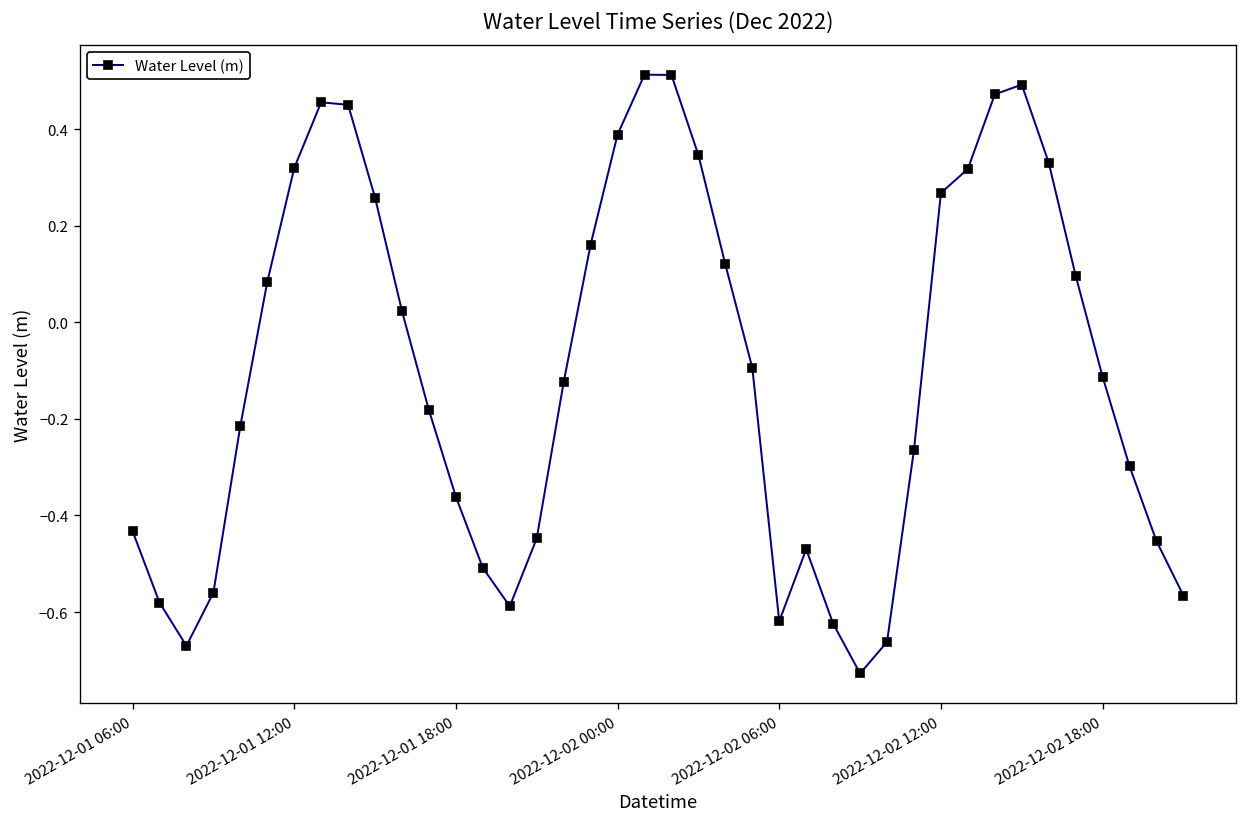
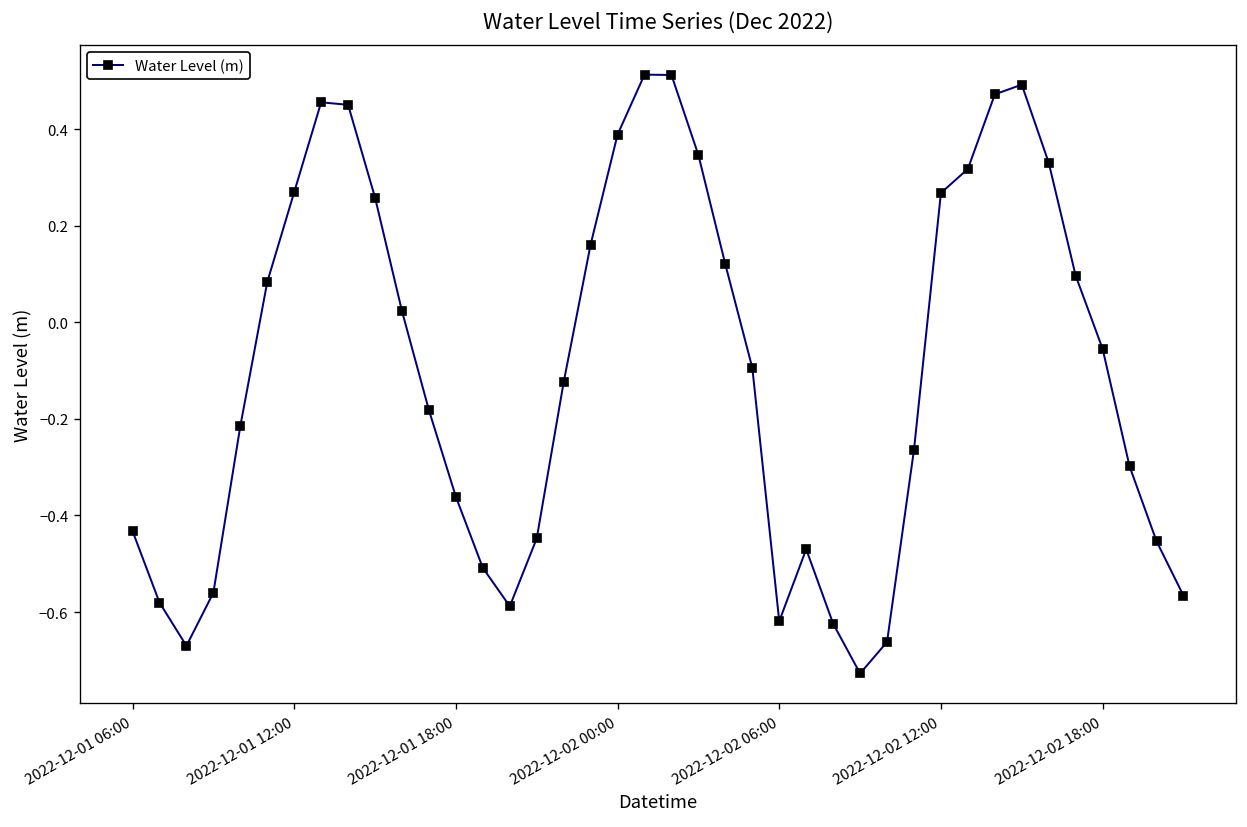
2022-12-01 12:00: 0.32 -> 0.27
2022-12-02 18:00: -0.11 -> -0.06
